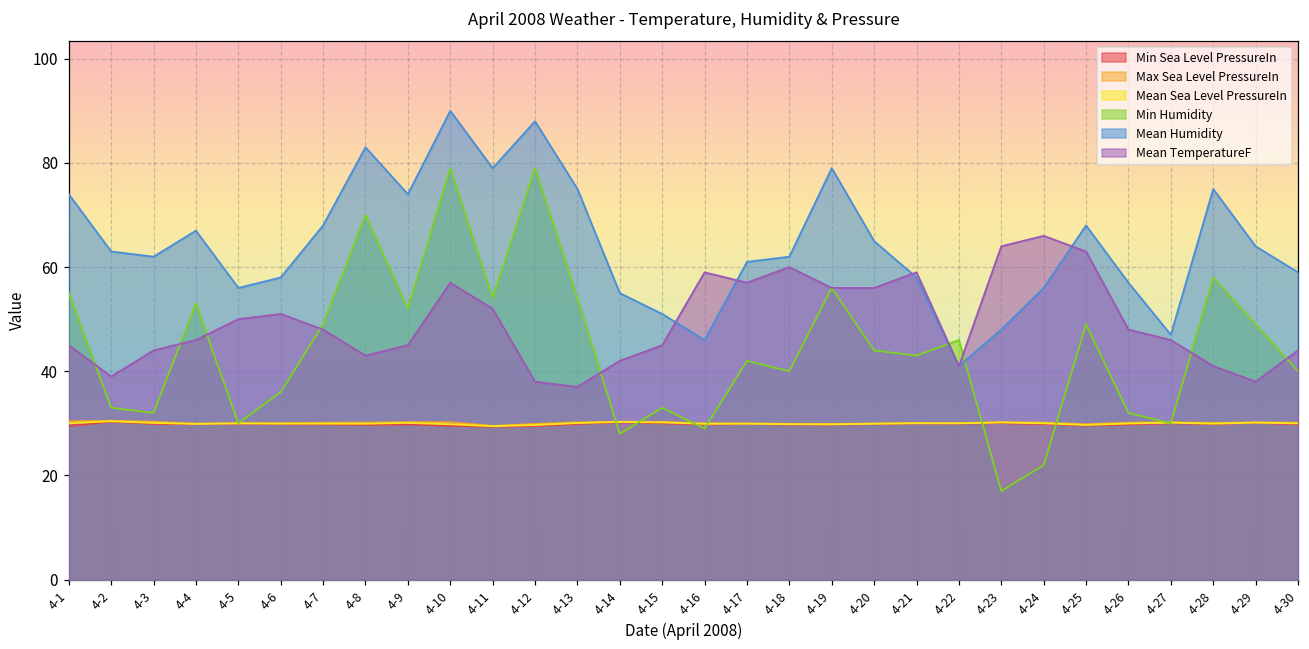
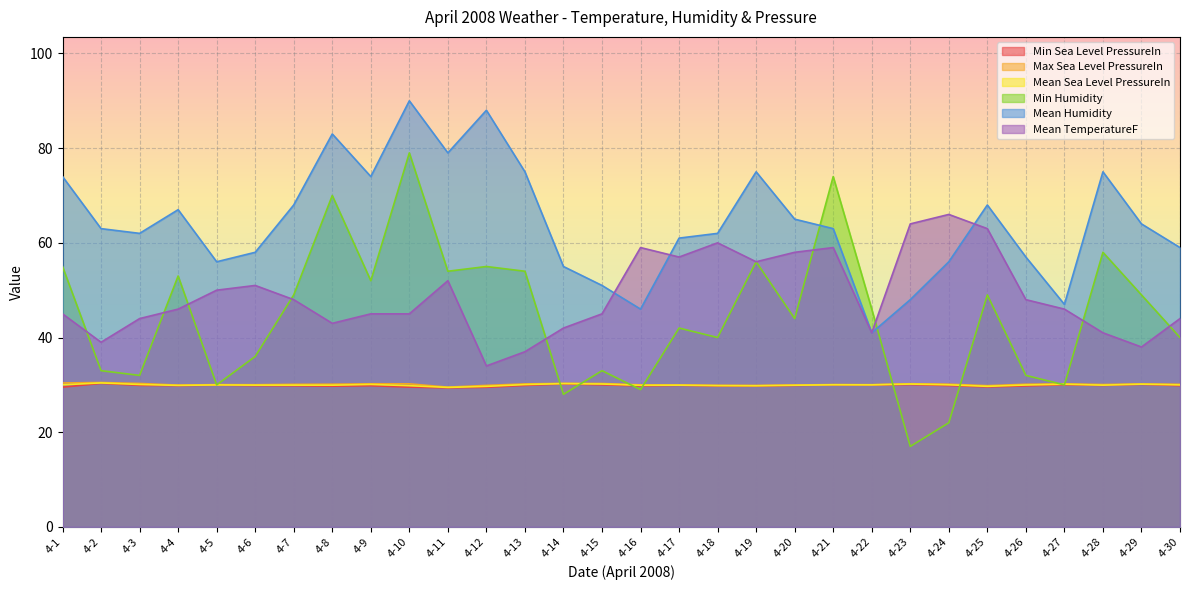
Mean TemperatureF, 4-10: 57 -> 45
Min Humidity, 4-12: 79 -> 55
Mean TemperatureF, 4-12: 38 -> 34
Mean Humidity, 4-19: 79 -> 75
Mean TemperatureF, 4-20: 56 -> 58
Min Humidity, 4-21: 43 -> 74
Mean Humidity, 4-21: 58 -> 63
